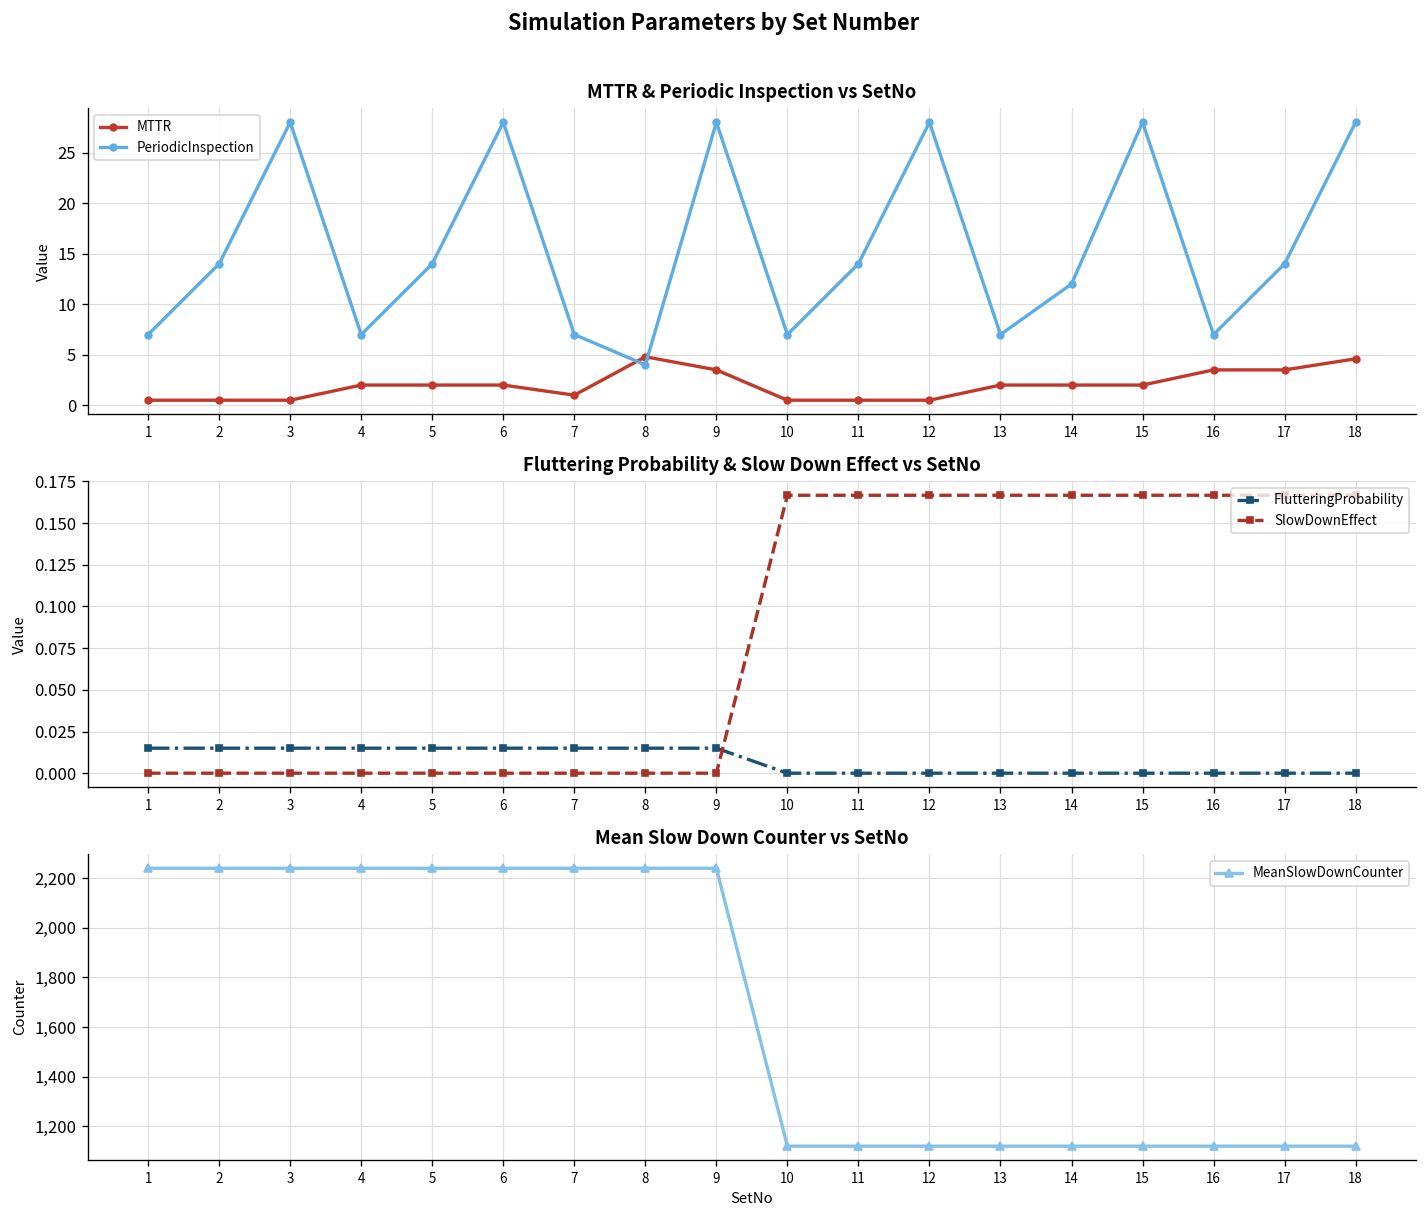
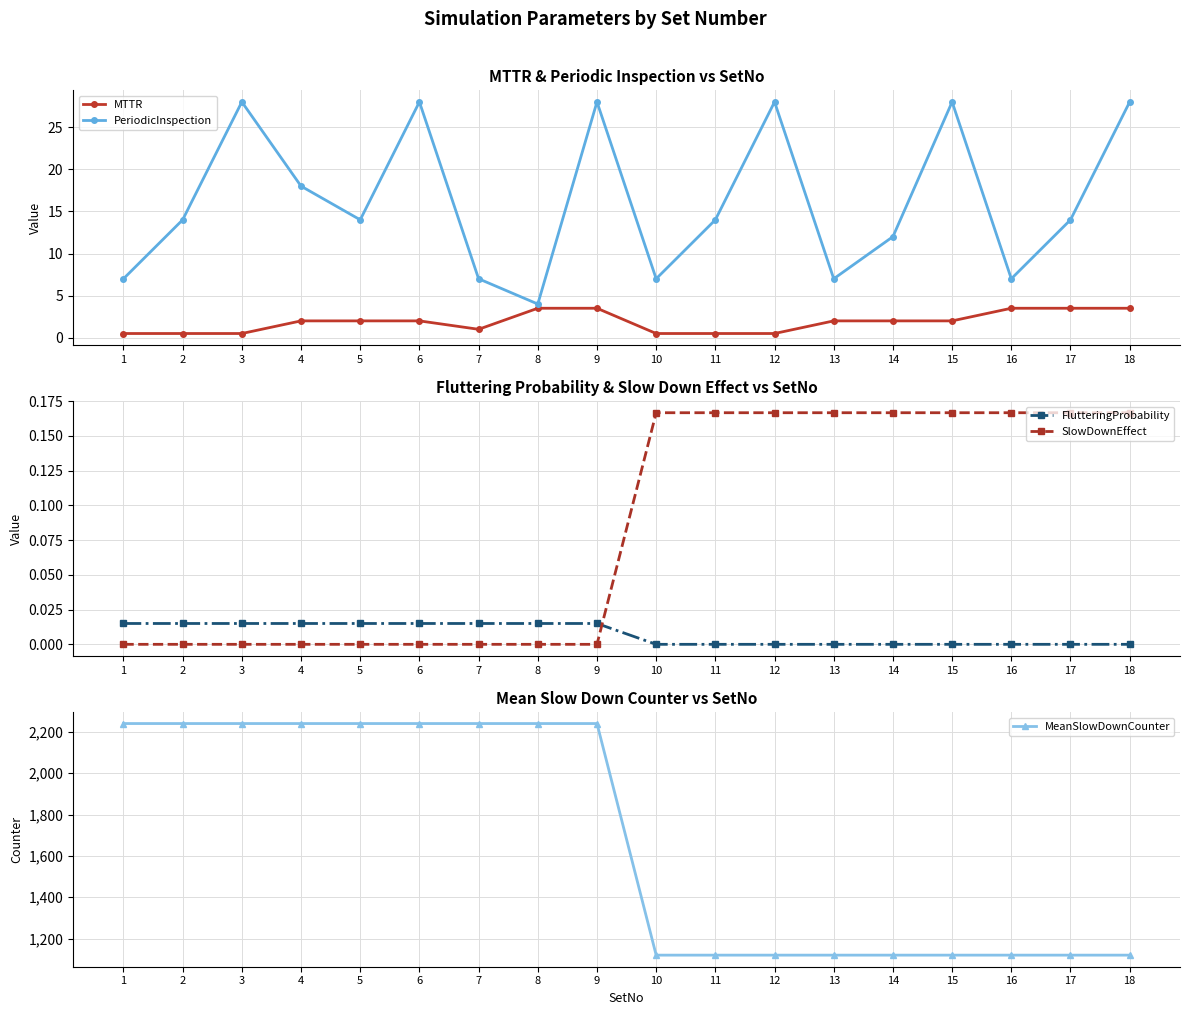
MTTR & Periodic Inspection vs SetNo, PeriodicInspection, 4: 7 -> 18
MTTR & Periodic Inspection vs SetNo, MTTR, 8: 5 -> 4
MTTR & Periodic Inspection vs SetNo, MTTR, 18: 5 -> 4
